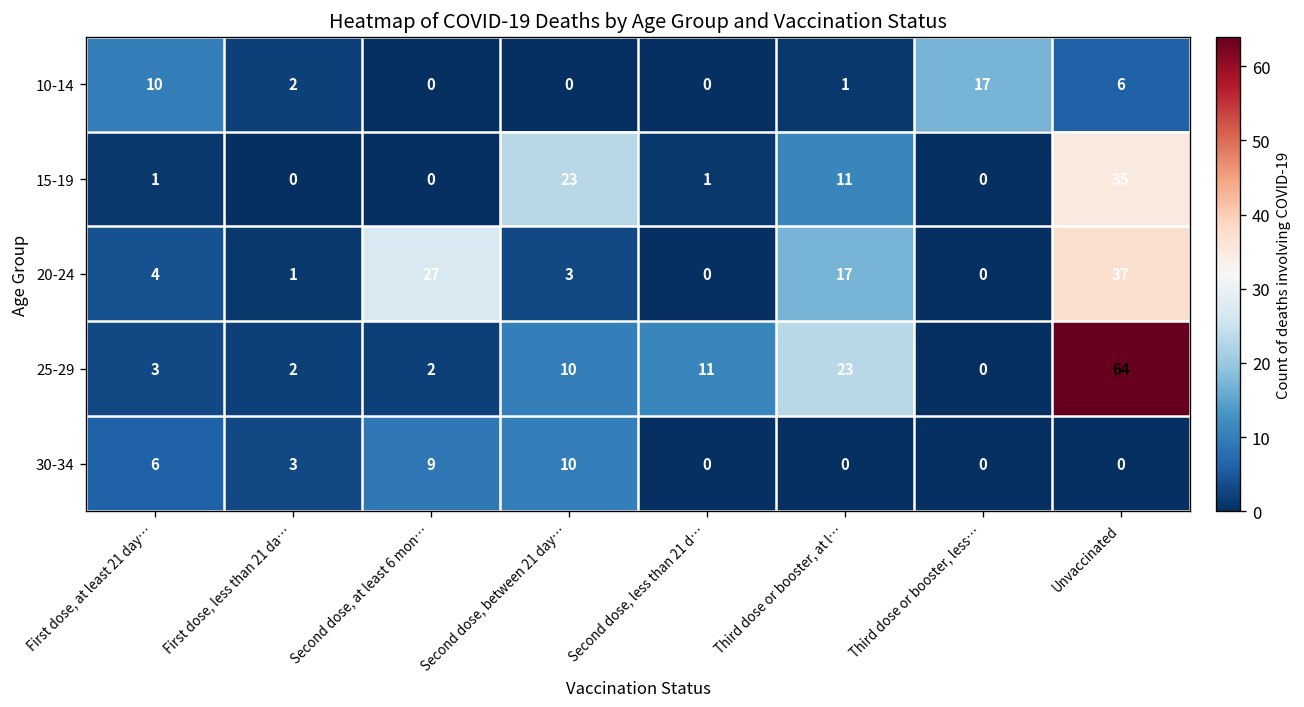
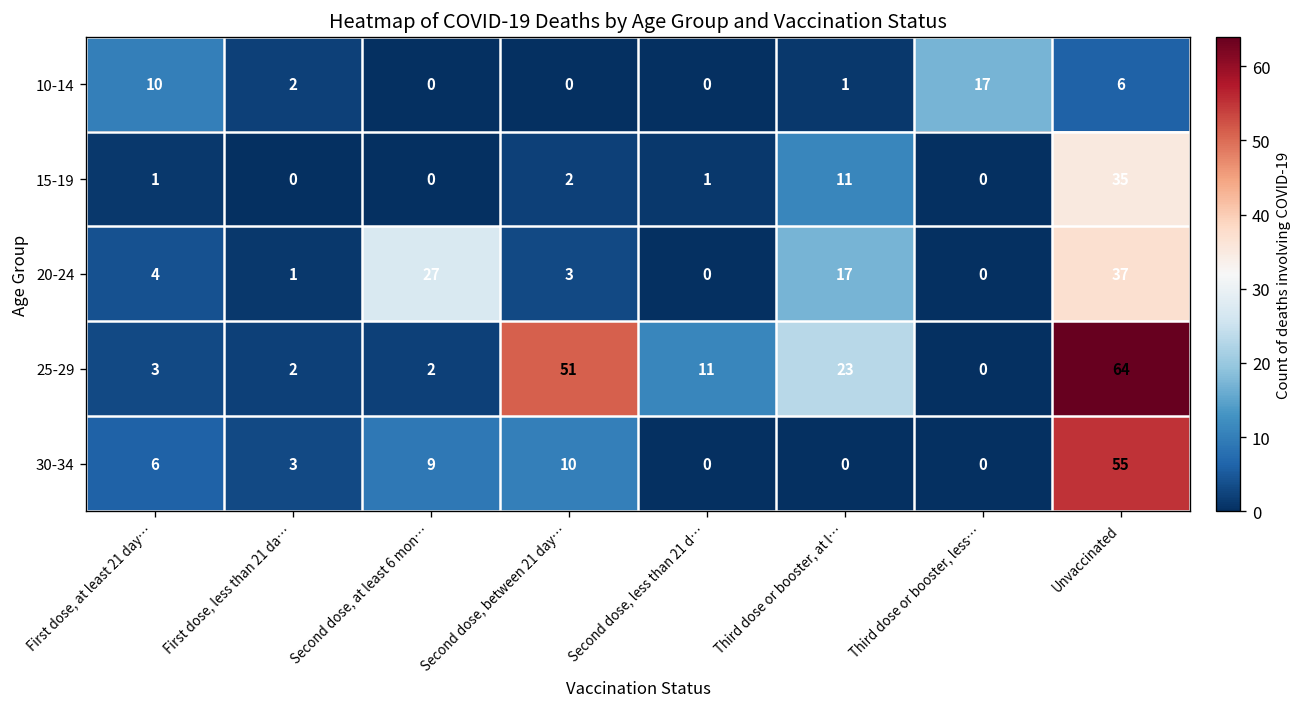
15-19, Second dose, between 21 day…: 23 -> 2
25-29, Second dose, between 21 day…: 10 -> 51
30-34, Unvaccinated: 0 -> 55
